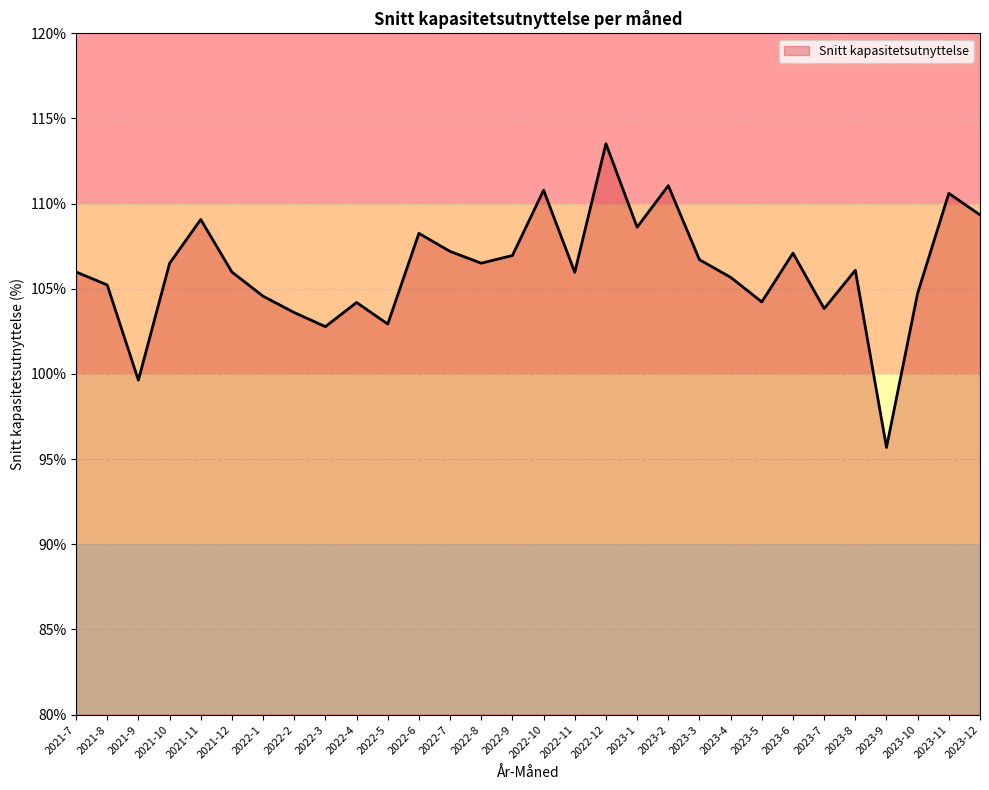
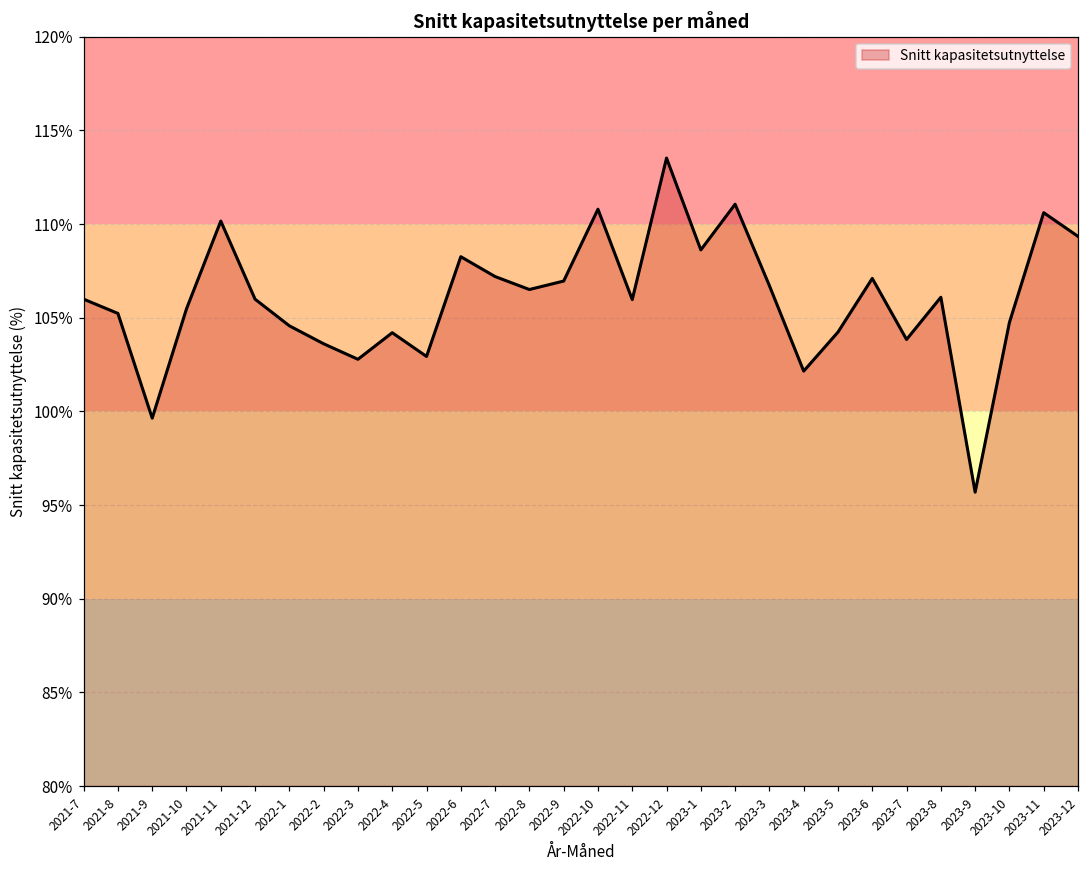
2021-10: 106.5% -> 105.5%
2021-11: 109.1% -> 110.2%
2023-4: 105.7% -> 102.1%
